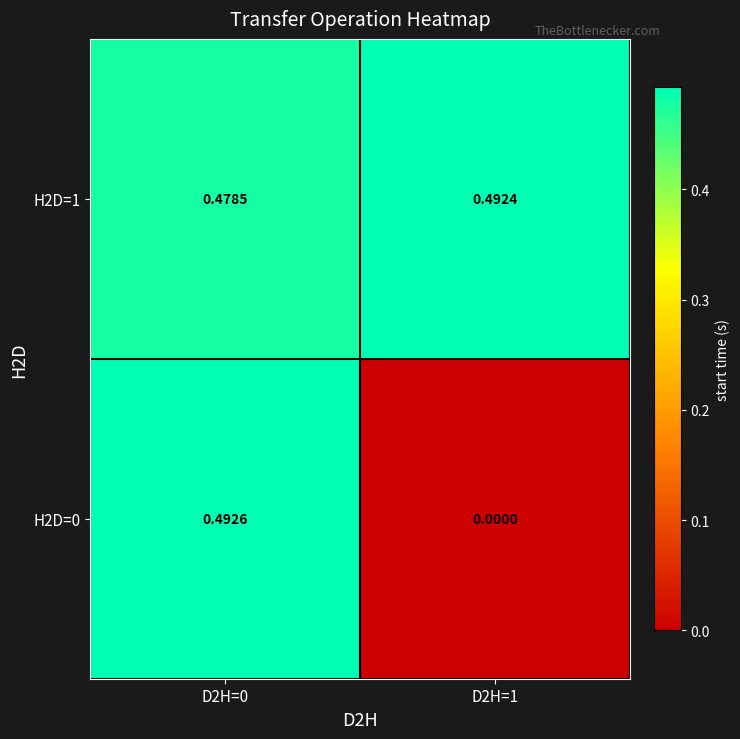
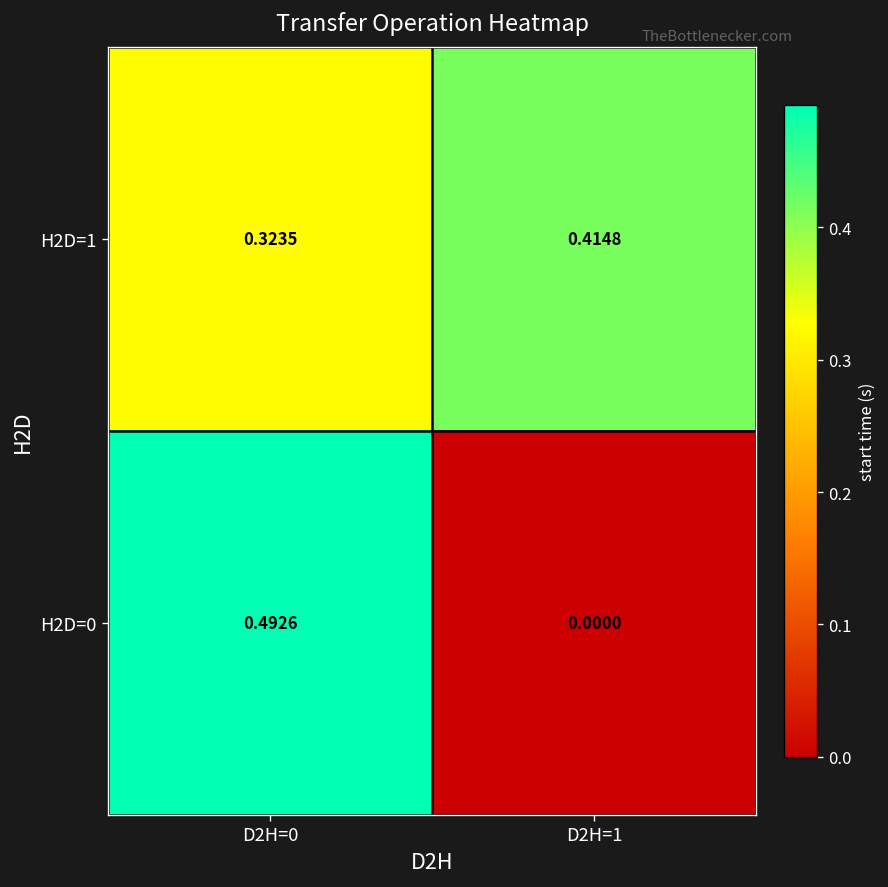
H2D=1, D2H=0: 0.4785 -> 0.3235
H2D=1, D2H=1: 0.4924 -> 0.4148
